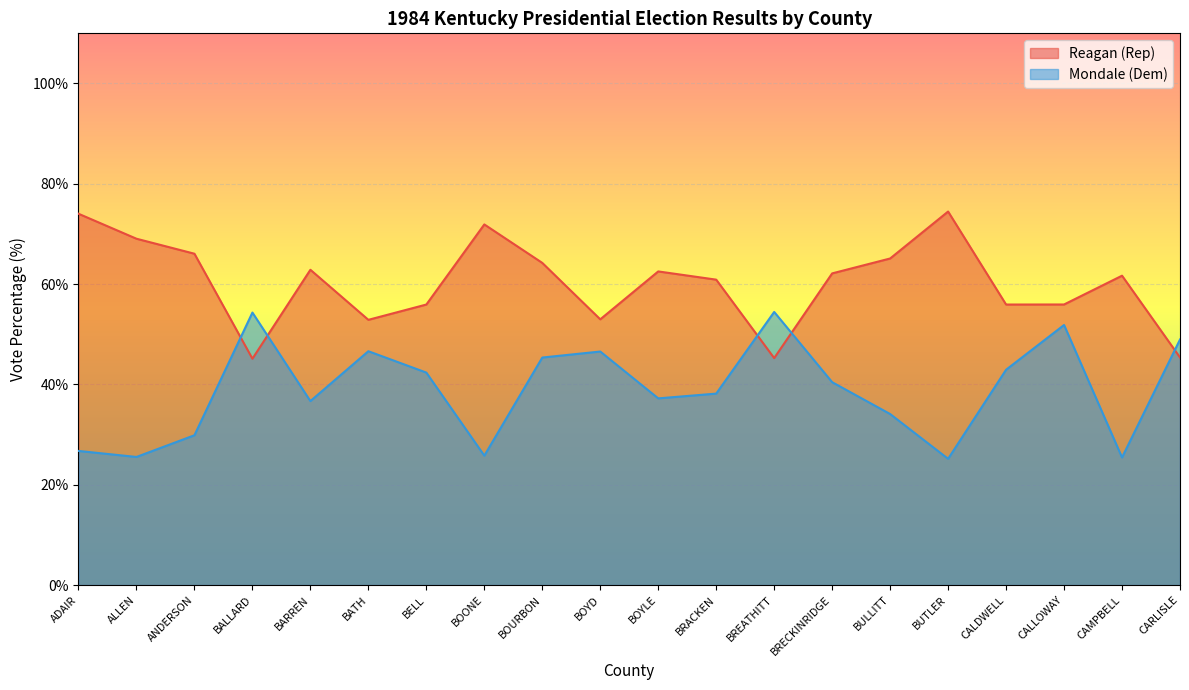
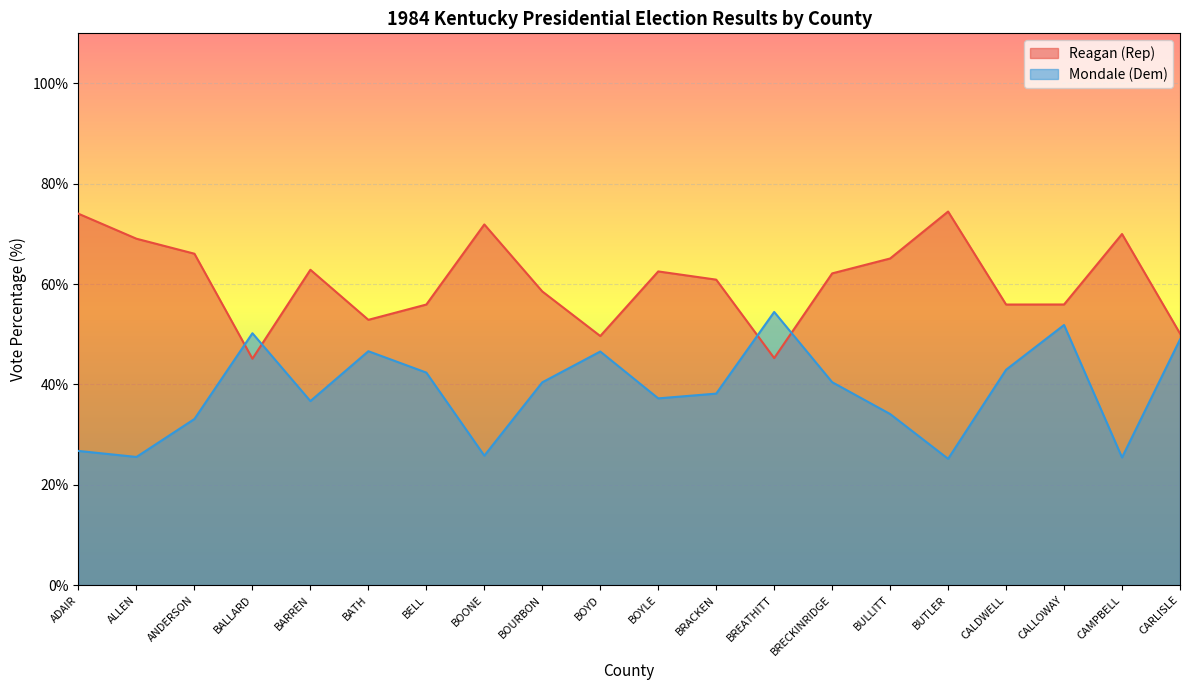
Mondale (Dem), ANDERSON: 30% -> 33%
Mondale (Dem), BALLARD: 54% -> 50%
Reagan (Rep), BOURBON: 64% -> 59%
Mondale (Dem), BOURBON: 45% -> 40%
Reagan (Rep), BOYD: 53% -> 50%
Reagan (Rep), CAMPBELL: 62% -> 70%
Reagan (Rep), CARLISLE: 45% -> 50%
